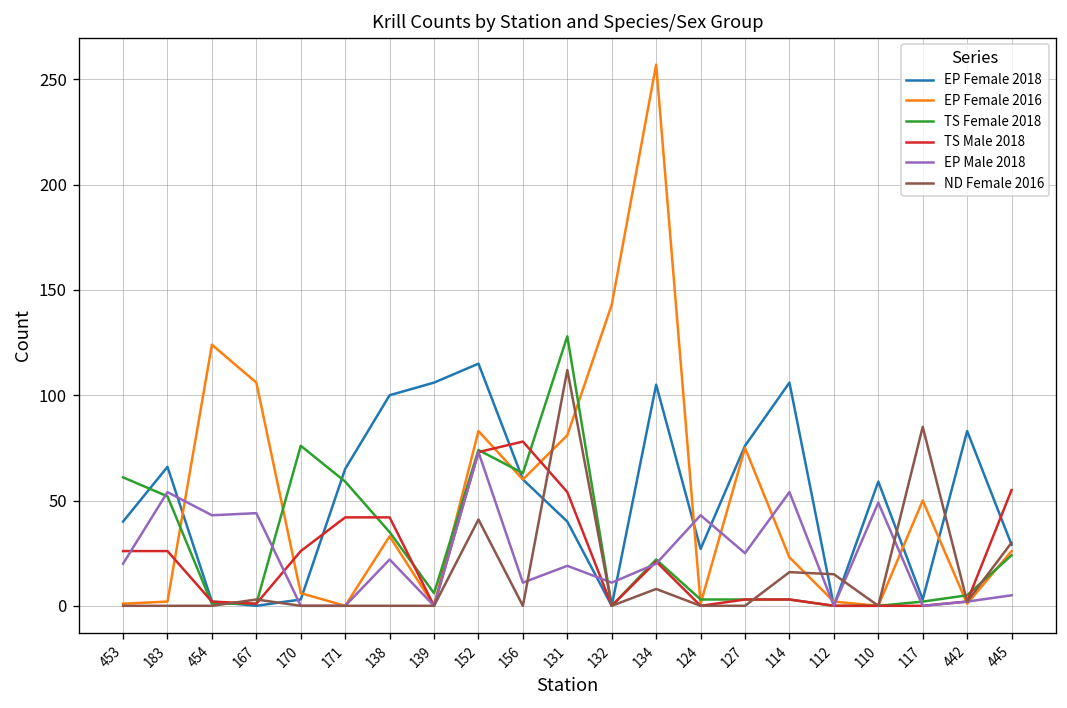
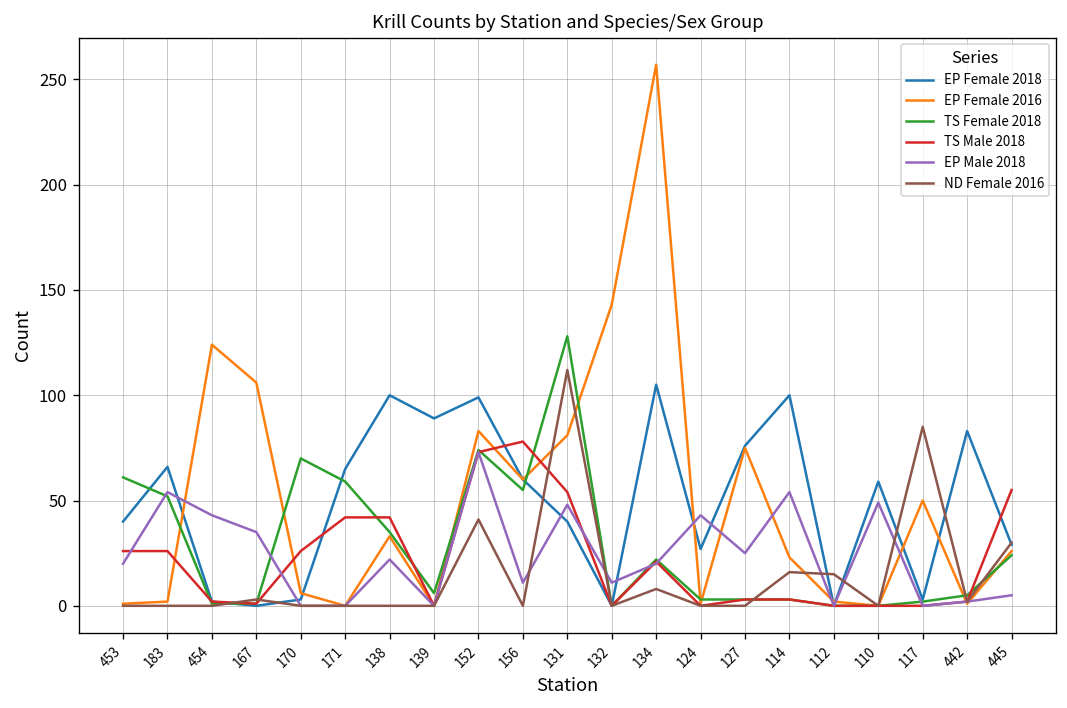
EP Male 2018, 167: 44 -> 35
TS Female 2018, 170: 76 -> 70
EP Female 2018, 139: 106 -> 89
EP Female 2018, 152: 115 -> 99
TS Female 2018, 156: 63 -> 55
EP Male 2018, 131: 19 -> 48
EP Female 2018, 114: 106 -> 100
